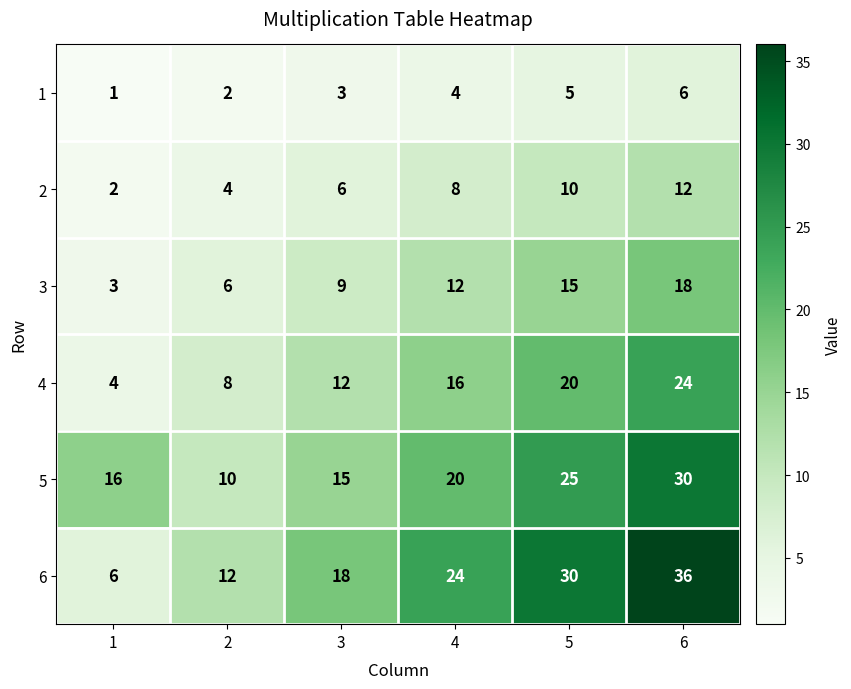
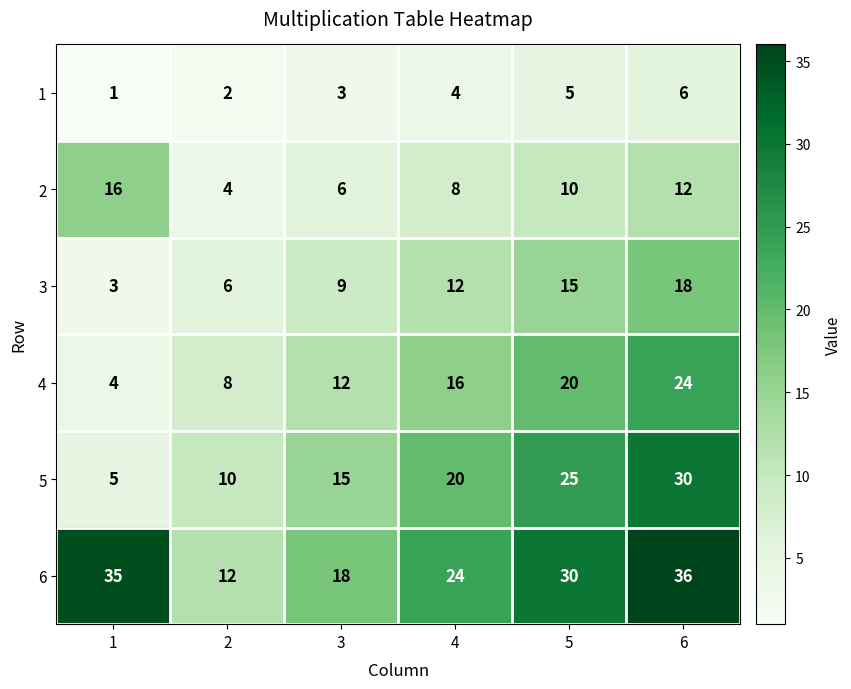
2, 1: 2 -> 16
5, 1: 16 -> 5
6, 1: 6 -> 35
